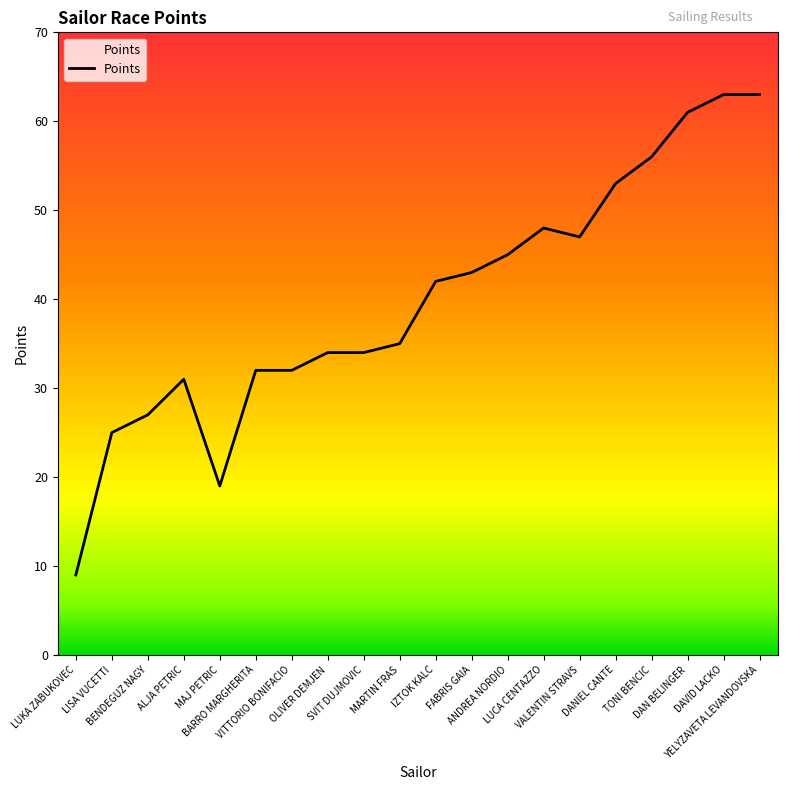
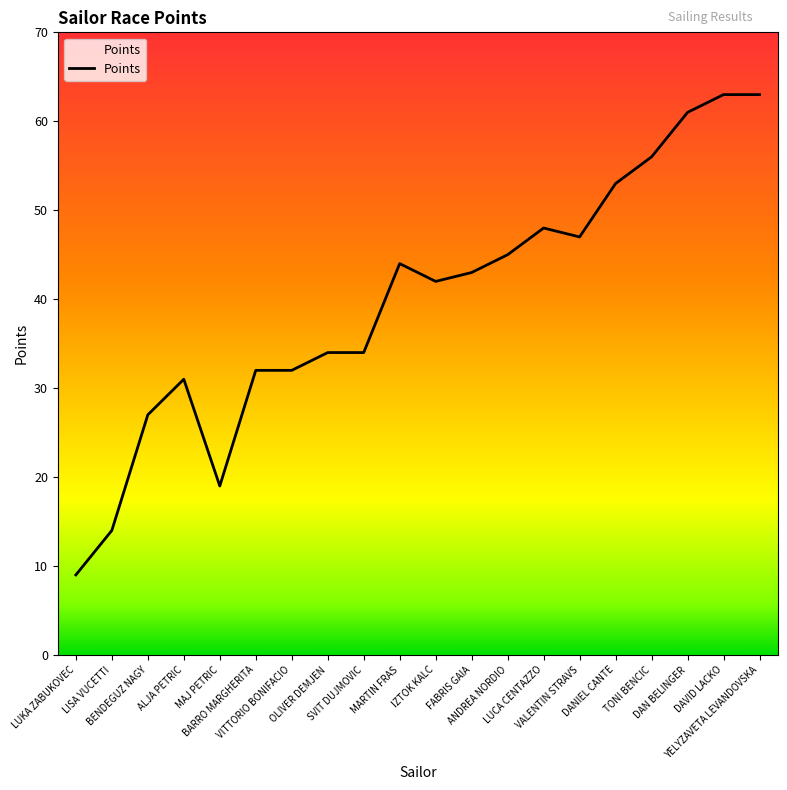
LISA VUCETTI: 25 -> 14
MARTIN FRAS: 35 -> 44
